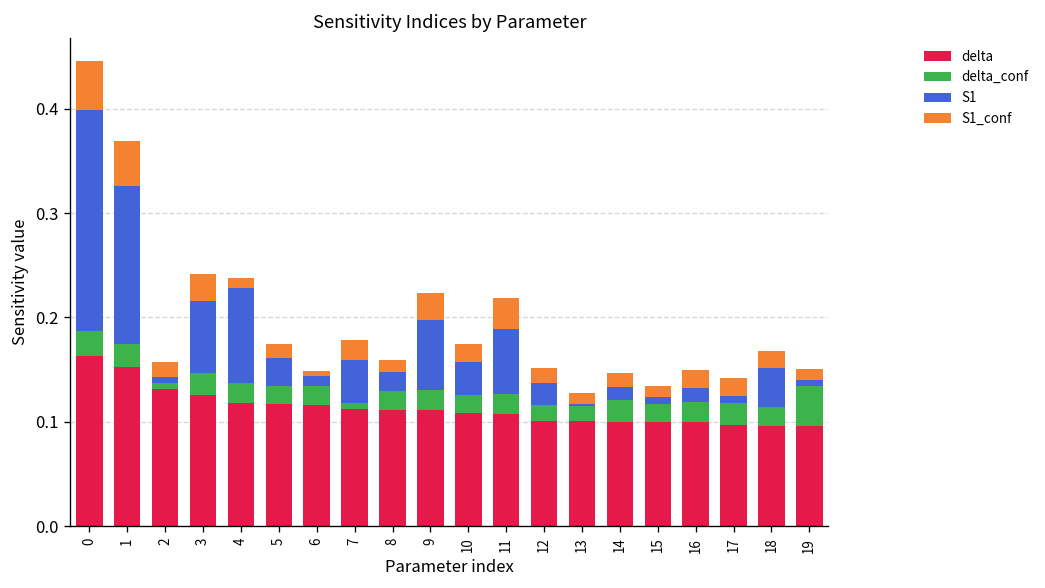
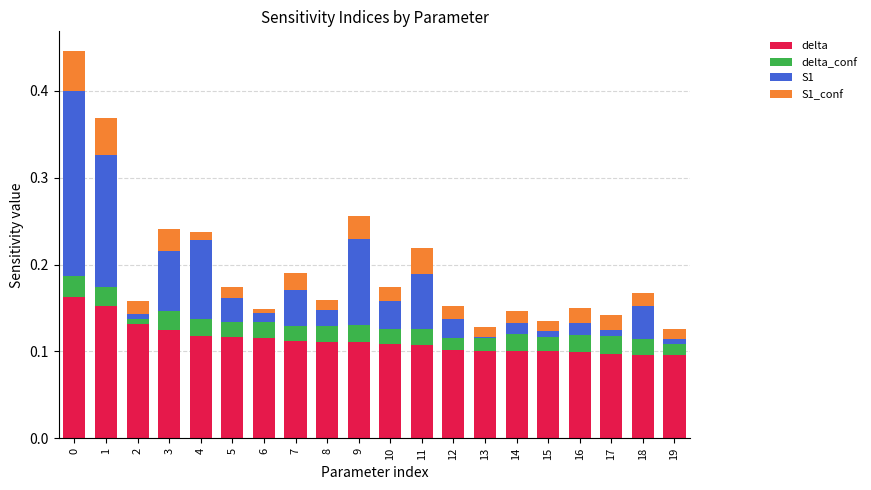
delta_conf, 7: 0.01 -> 0.02
S1, 9: 0.07 -> 0.10
delta_conf, 19: 0.04 -> 0.01
